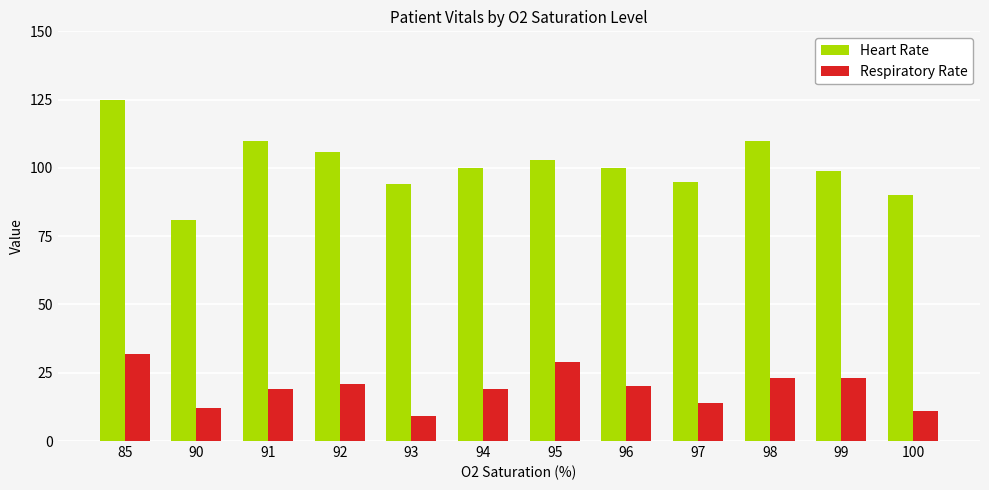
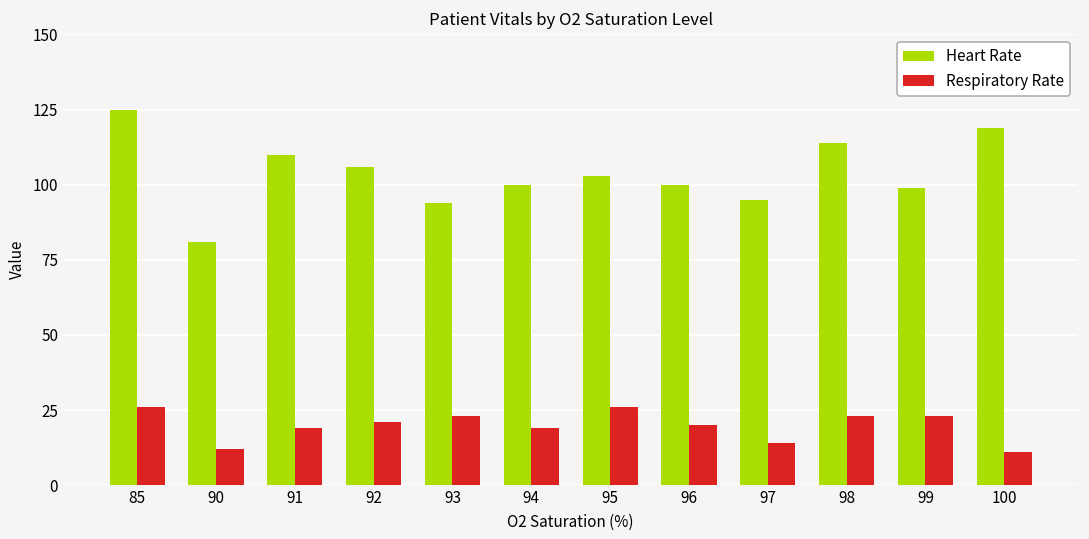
Respiratory Rate, 85: 32 -> 26
Respiratory Rate, 93: 9 -> 23
Respiratory Rate, 95: 29 -> 26
Heart Rate, 98: 110 -> 114
Heart Rate, 100: 90 -> 119
